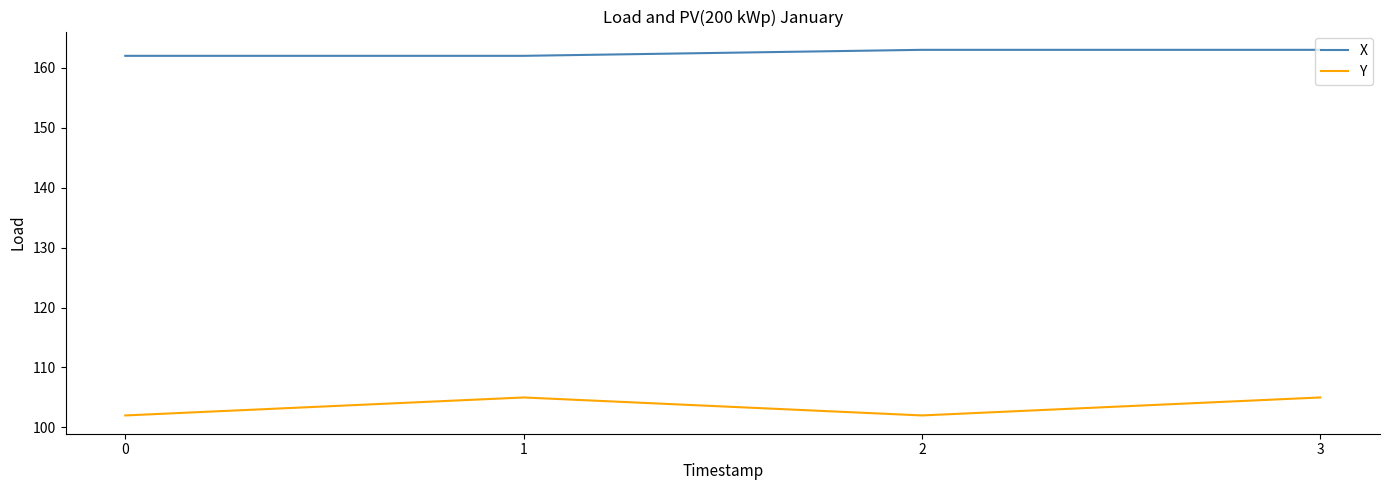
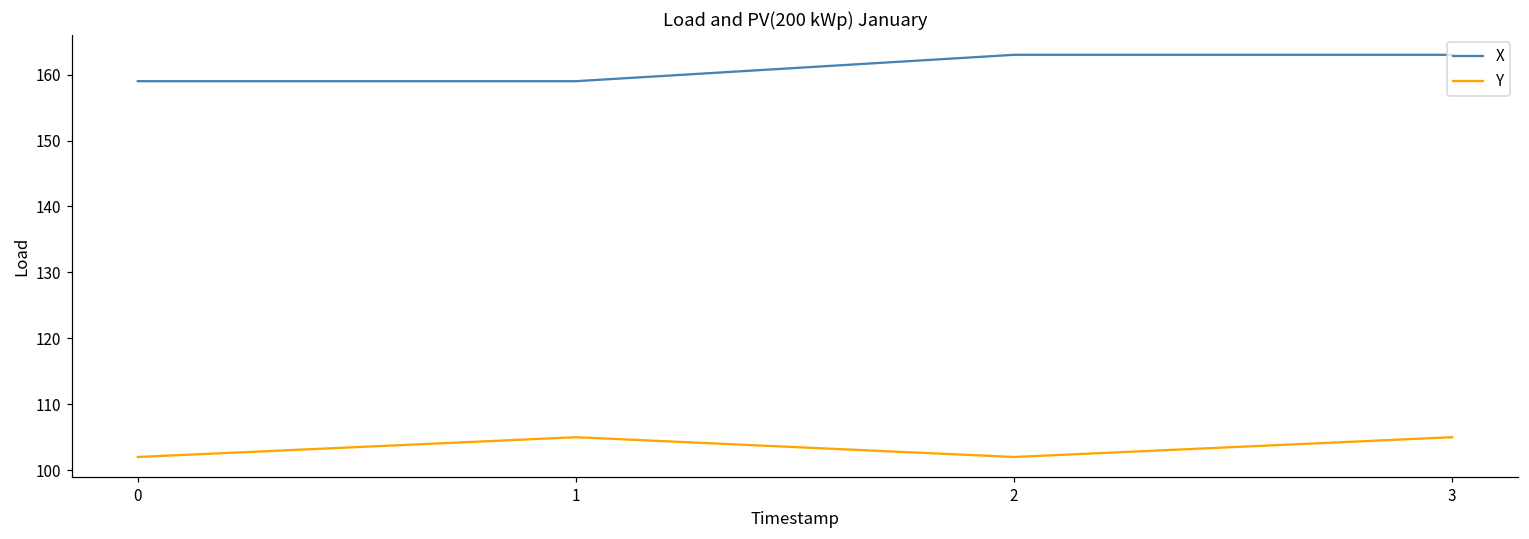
X, 0: 162 -> 159
X, 1: 162 -> 159
